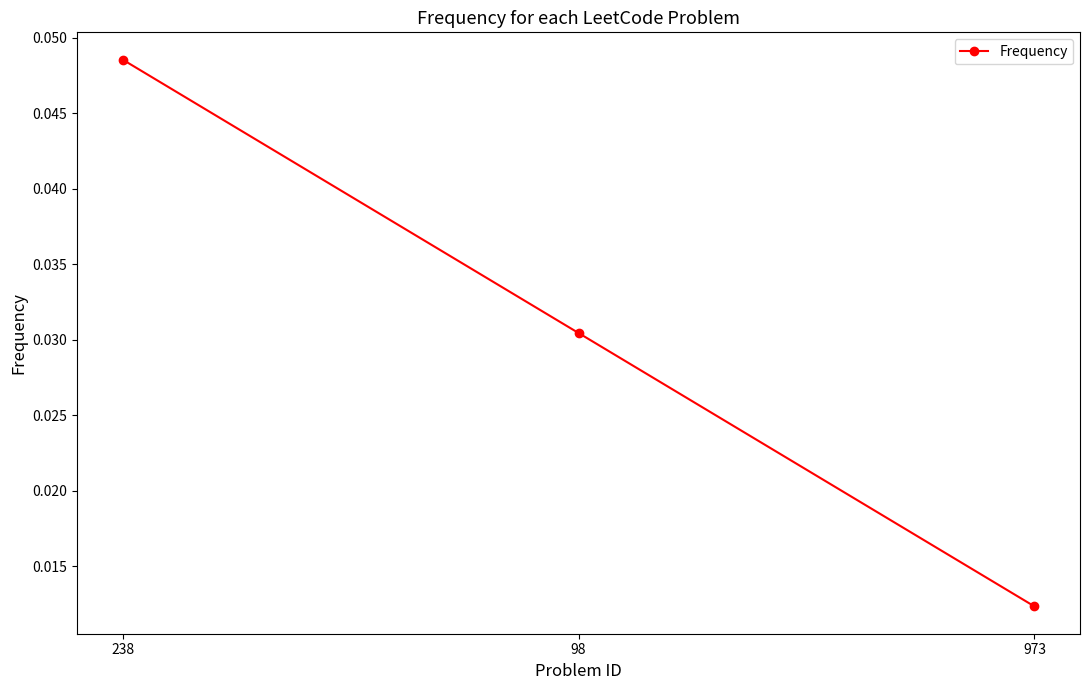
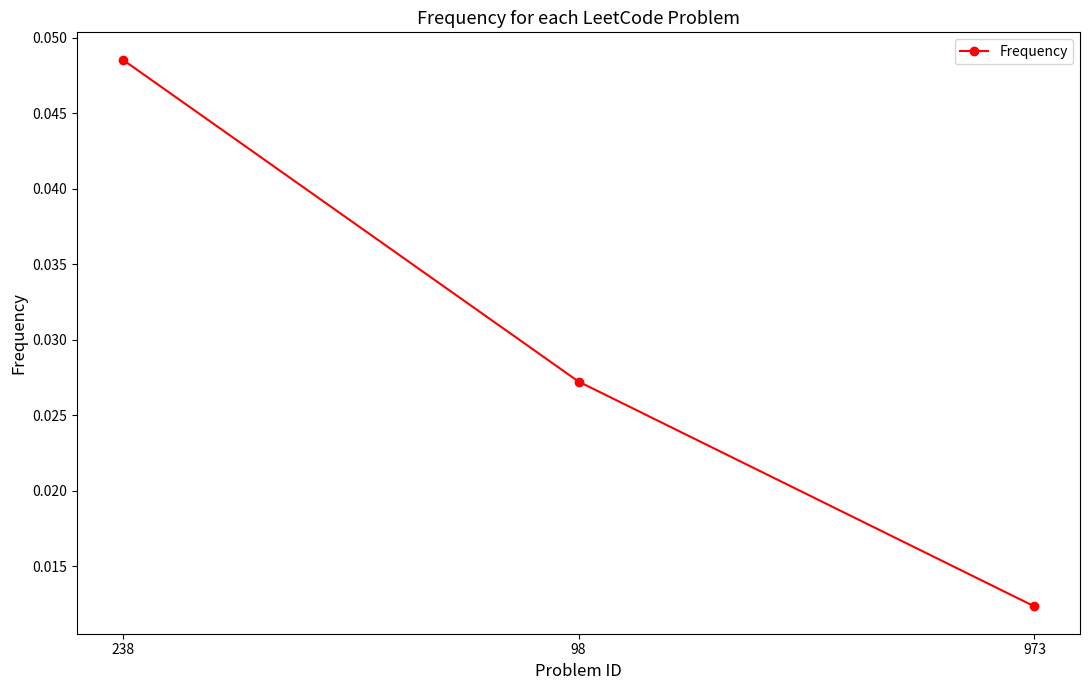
98: 0.0304 -> 0.0272
